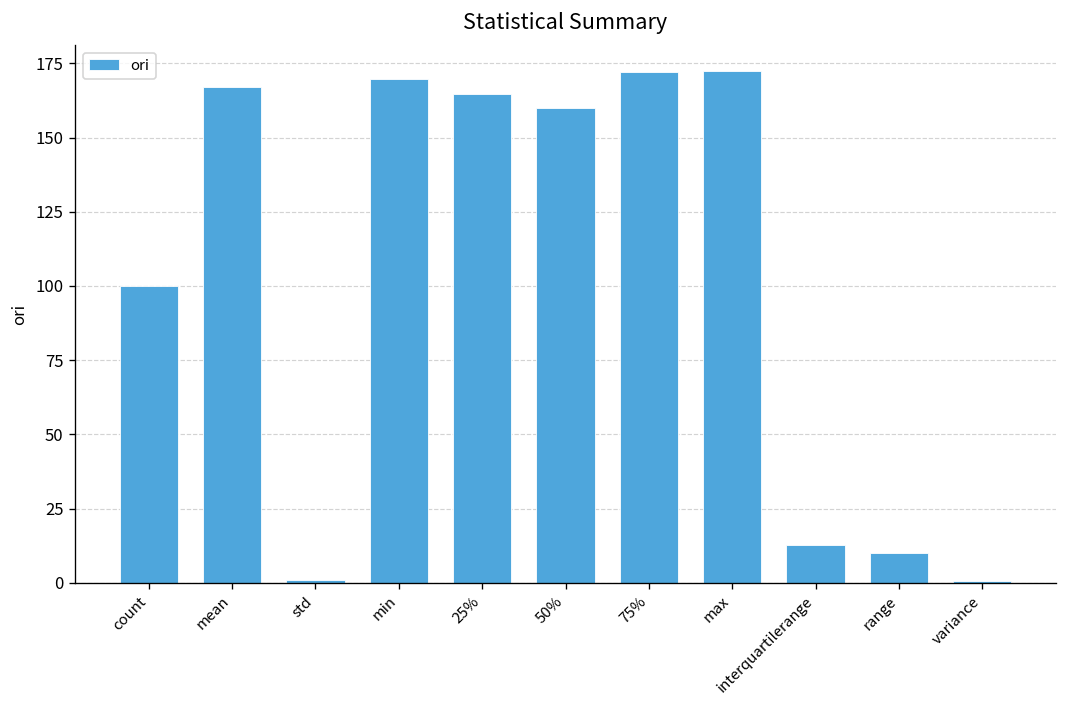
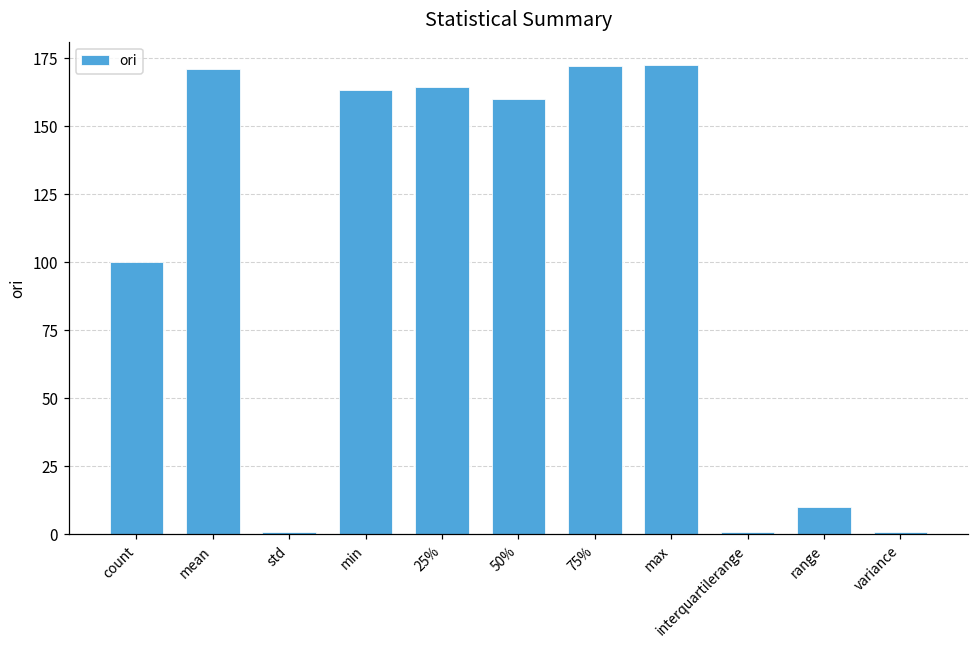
mean: 167 -> 171
min: 170 -> 163
interquartilerange: 13 -> 1
